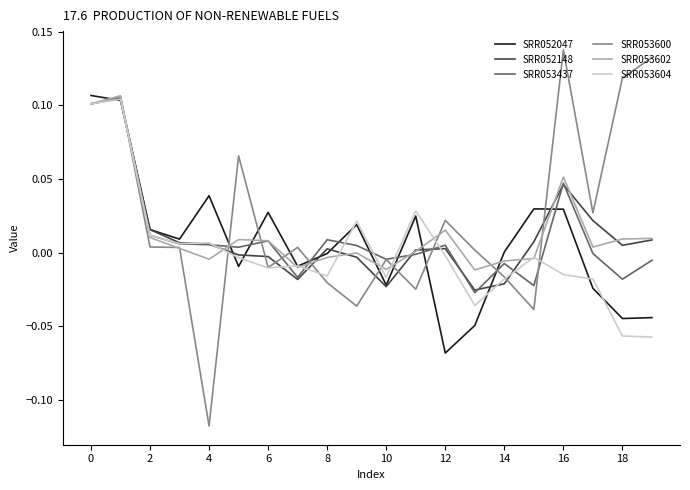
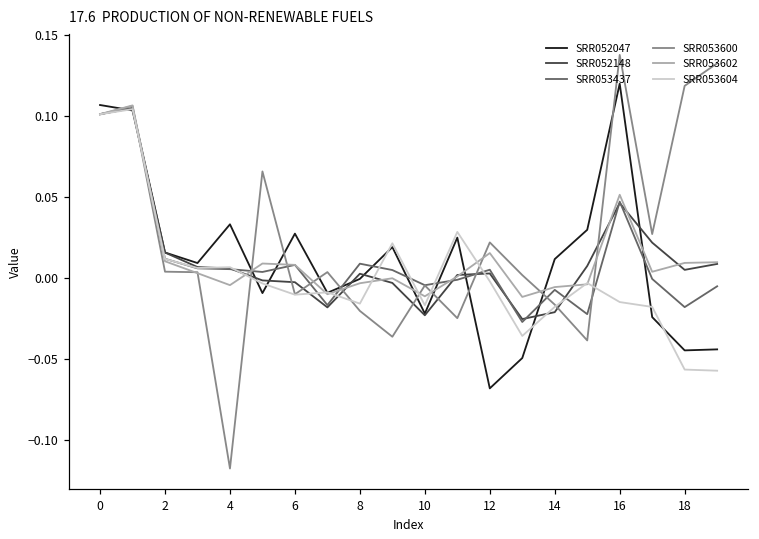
SRR052047, 4: 0.039 -> 0.033
SRR052047, 14: 0.000 -> 0.012
SRR052047, 16: 0.030 -> 0.120
